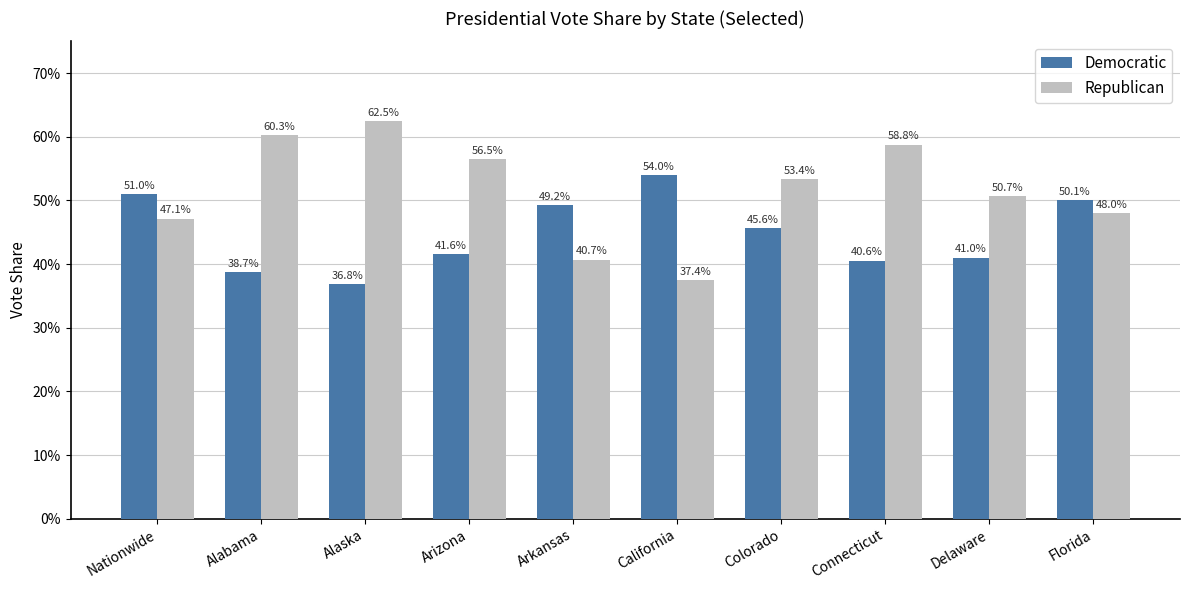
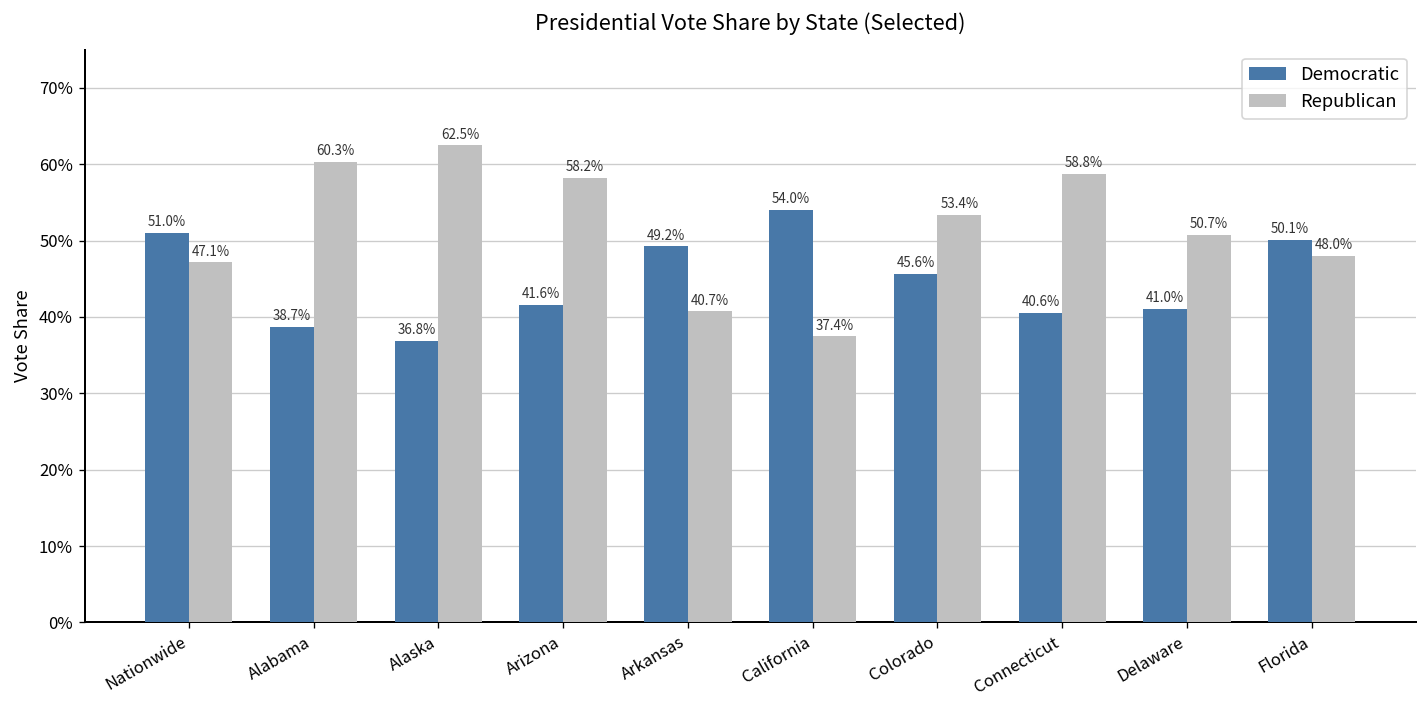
Republican, Arizona: 56.5% -> 58.2%
